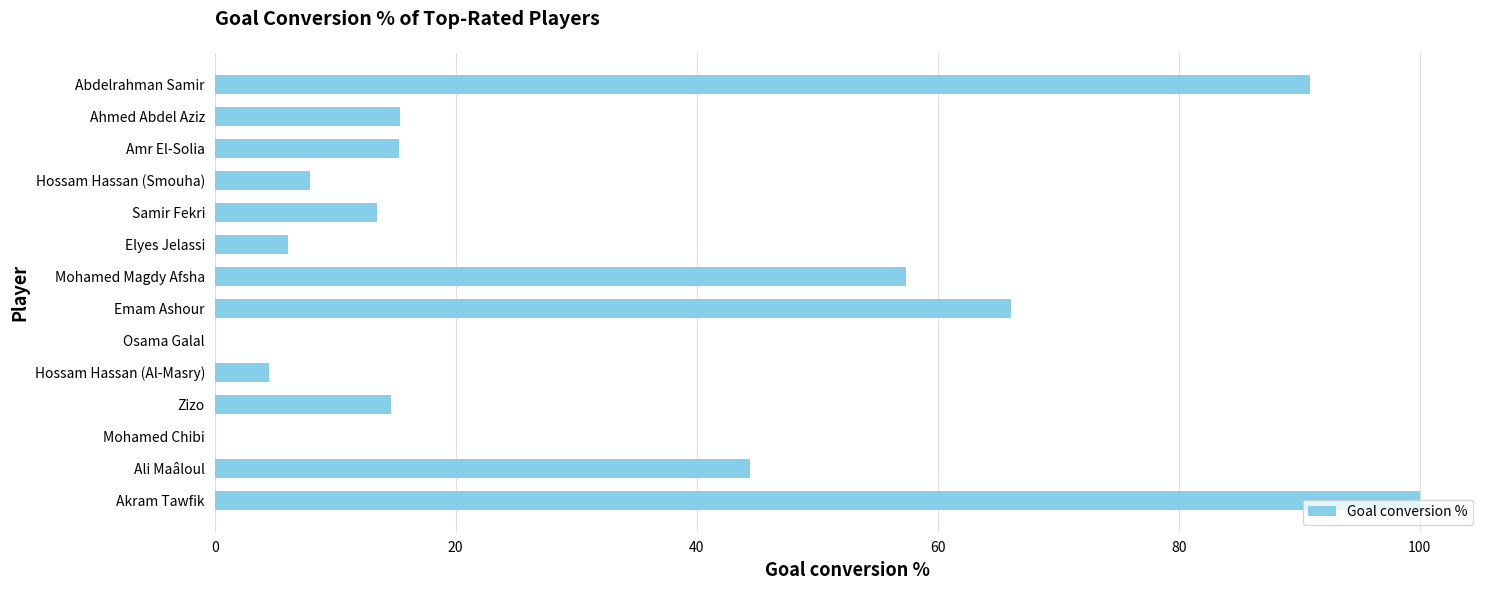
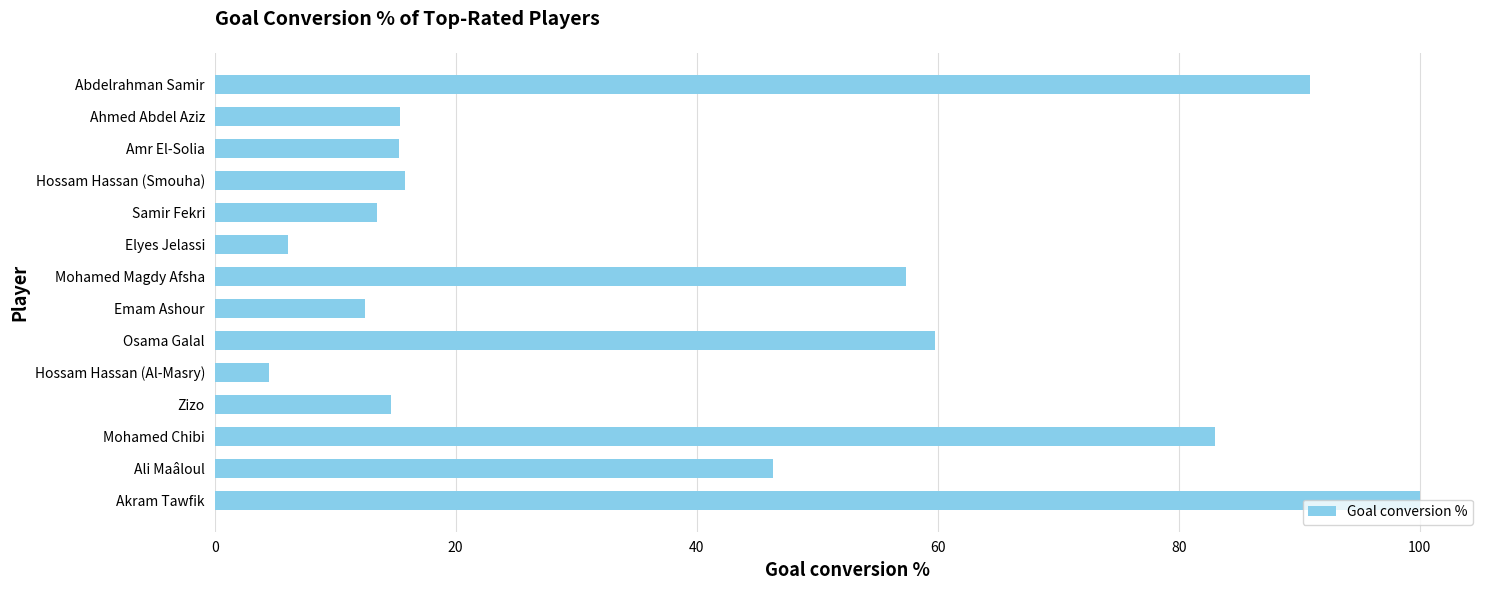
Hossam Hassan (Smouha): 7.9 -> 15.8
Emam Ashour: 66.1 -> 12.5
Osama Galal: 0.0 -> 59.8
Mohamed Chibi: 0 -> 83
Ali Maâloul: 44.4 -> 46.3
